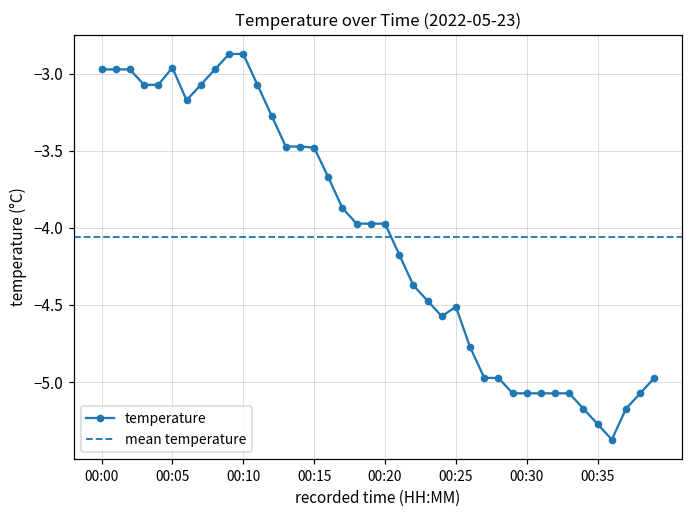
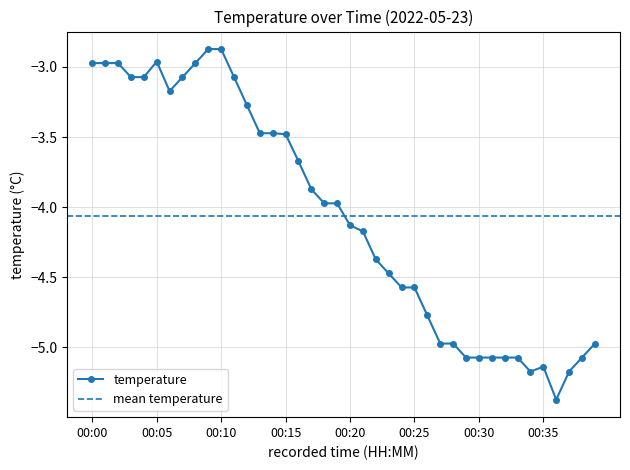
00:20: -3.97 -> -4.13
00:25: -4.51 -> -4.57
00:35: -5.27 -> -5.14
